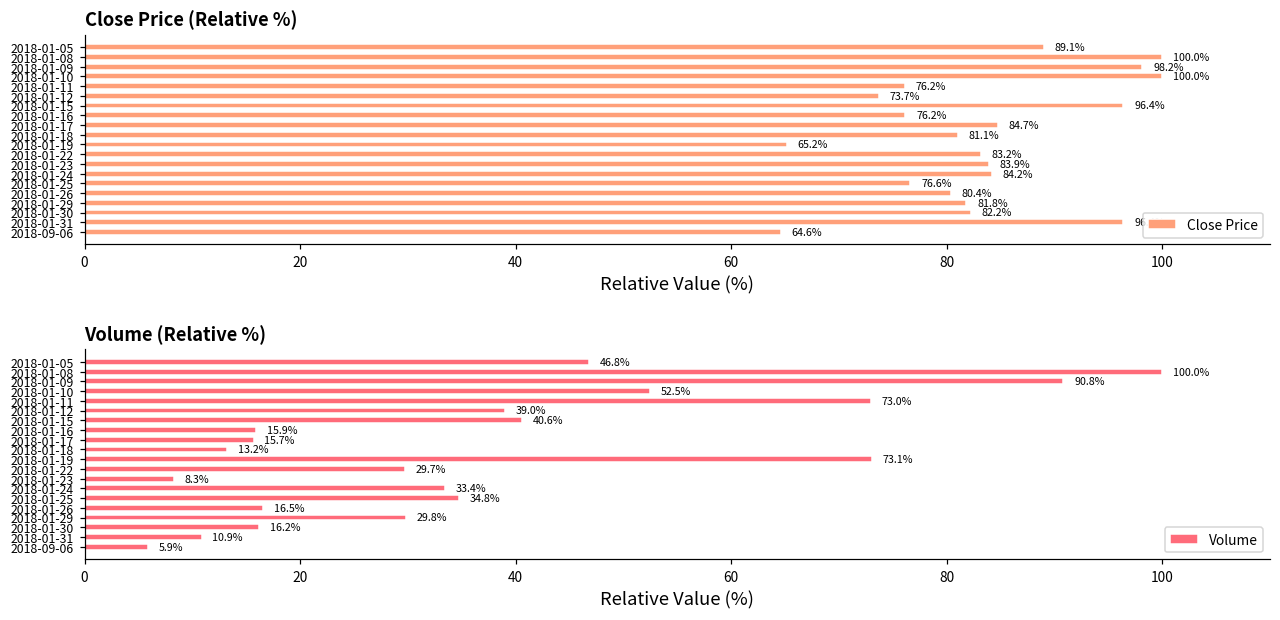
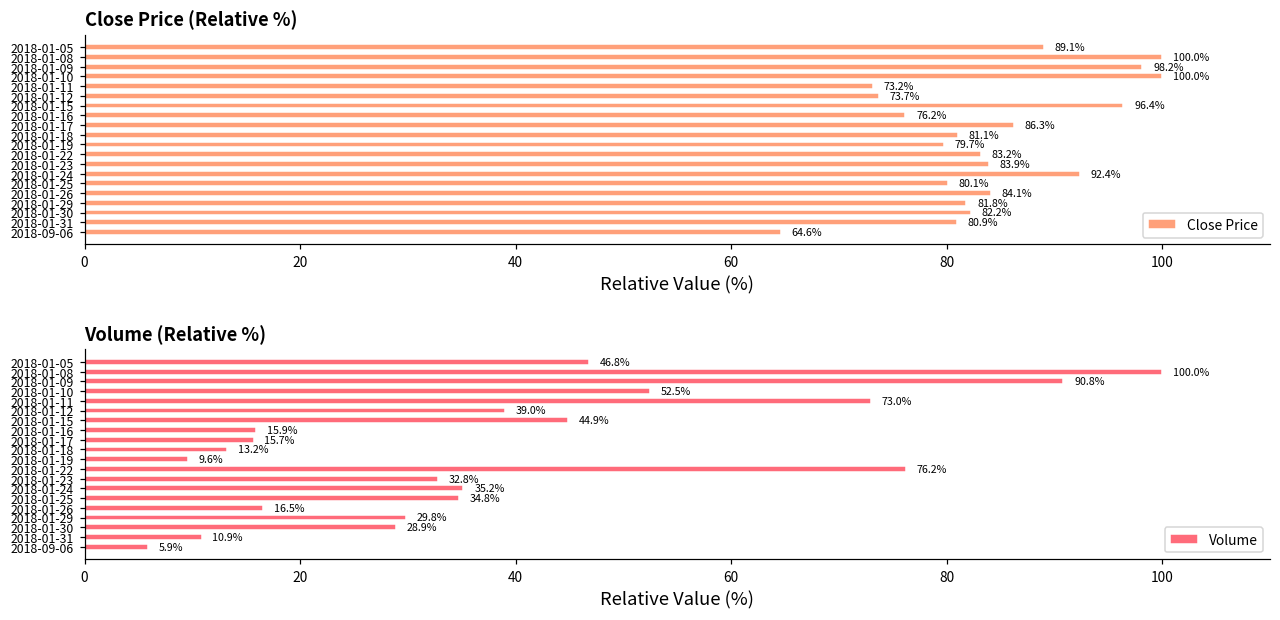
Close Price (Relative %), 2018-01-11: 76.2% -> 73.2%
Close Price (Relative %), 2018-01-17: 84.7% -> 86.3%
Close Price (Relative %), 2018-01-19: 65.2% -> 79.7%
Close Price (Relative %), 2018-01-24: 84.2% -> 92.4%
Close Price (Relative %), 2018-01-25: 76.6% -> 80.1%
Close Price (Relative %), 2018-01-26: 80.4% -> 84.1%
Close Price (Relative %), 2018-01-31: 96 -> 81
Volume (Relative %), 2018-01-15: 40.6% -> 44.9%
Volume (Relative %), 2018-01-19: 73.1% -> 9.6%
Volume (Relative %), 2018-01-22: 29.7% -> 76.2%
Volume (Relative %), 2018-01-23: 8.3% -> 32.8%
Volume (Relative %), 2018-01-24: 33.4% -> 35.2%
Volume (Relative %), 2018-01-30: 16.2% -> 28.9%
